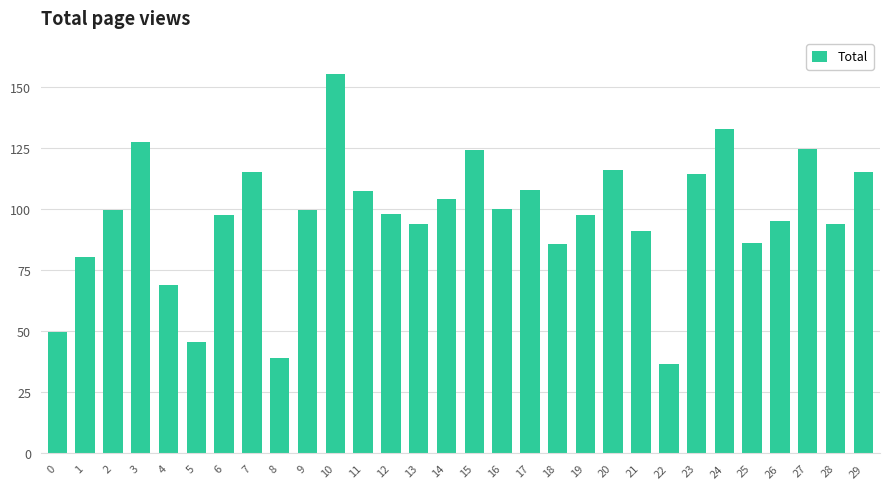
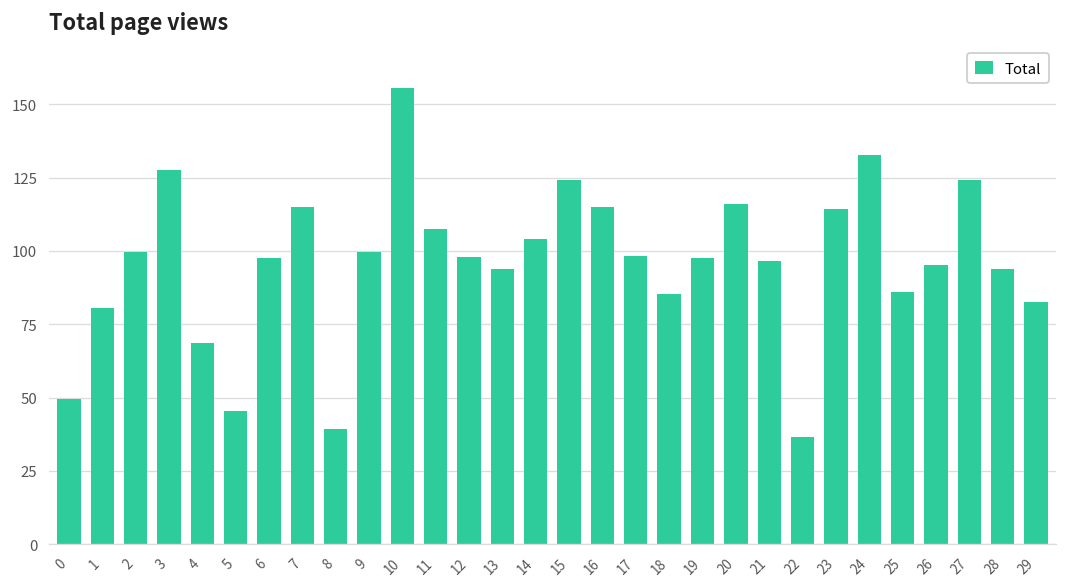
16: 100 -> 115
17: 108 -> 98
21: 91 -> 97
29: 115 -> 83
